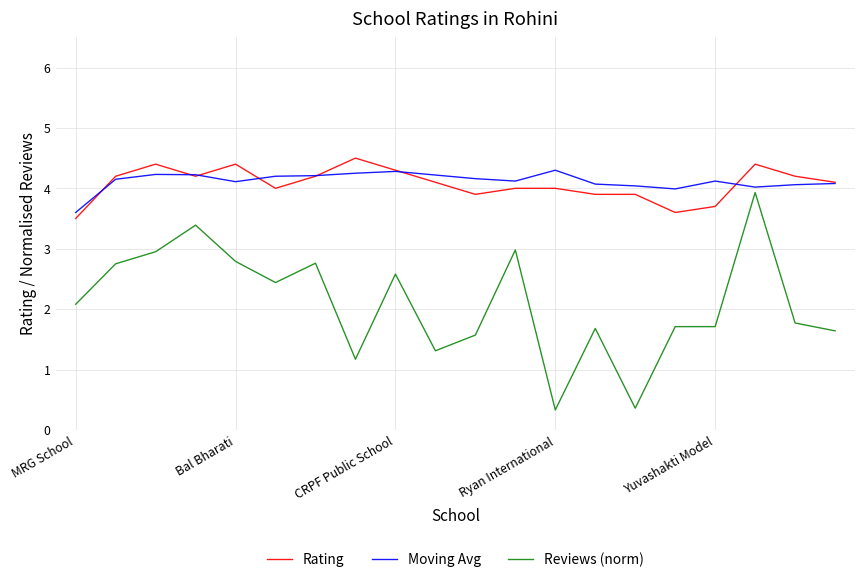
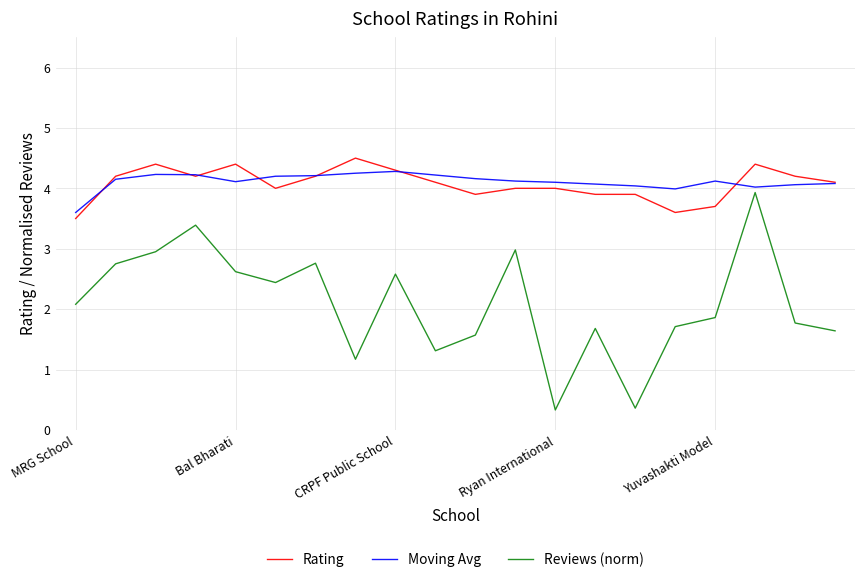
Reviews (norm), Bal Bharati: 2.8 -> 2.6
Moving Avg, Ryan International: 4.3 -> 4.1
Reviews (norm), Yuvashakti Model: 1.7 -> 1.9
